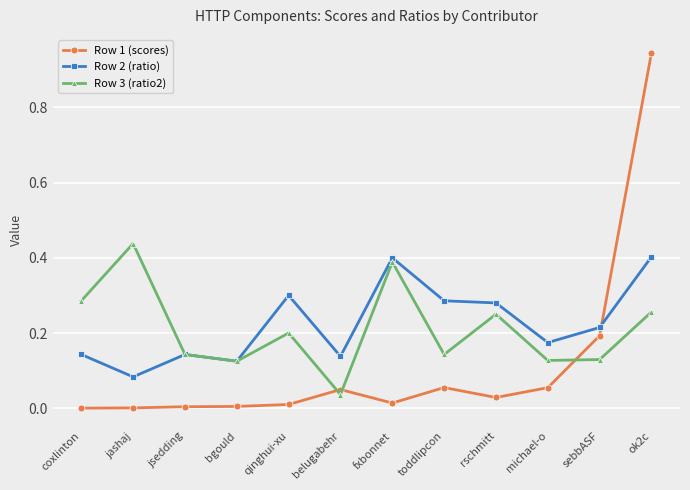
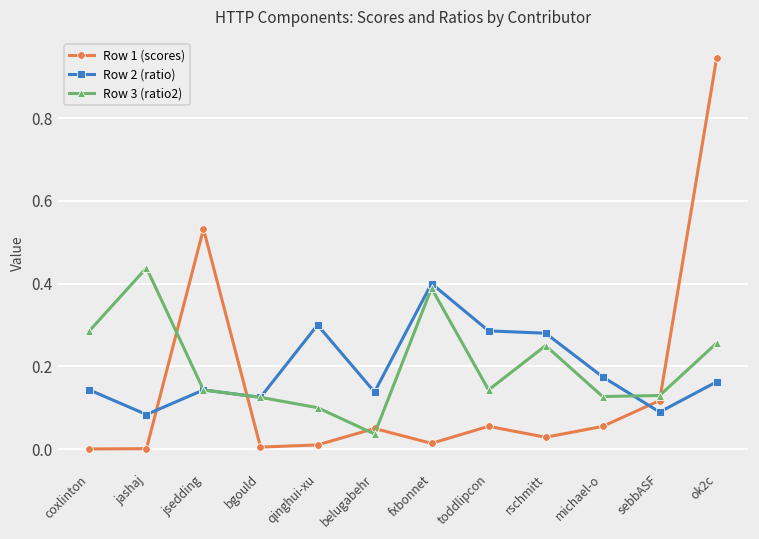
Row 1 (scores), jsedding: 0.00 -> 0.53
Row 3 (ratio2), qinghui-xu: 0.2 -> 0.1
Row 1 (scores), sebbASF: 0.19 -> 0.12
Row 2 (ratio), sebbASF: 0.21 -> 0.09
Row 2 (ratio), ok2c: 0.40 -> 0.16
